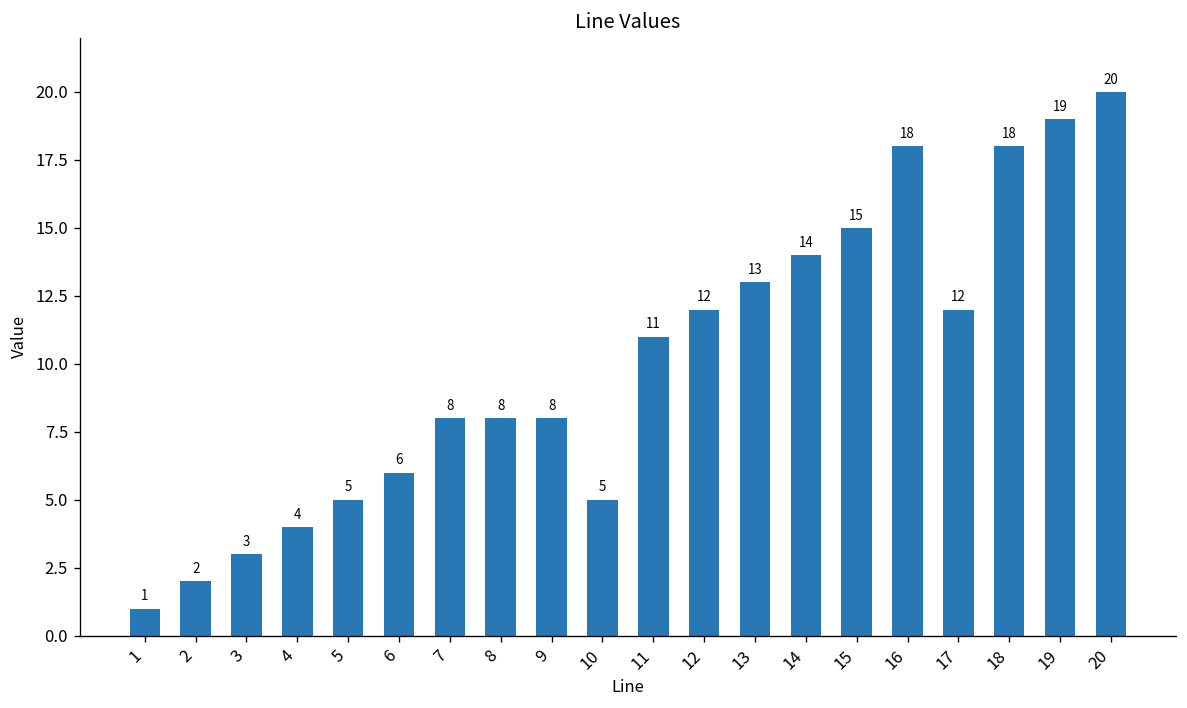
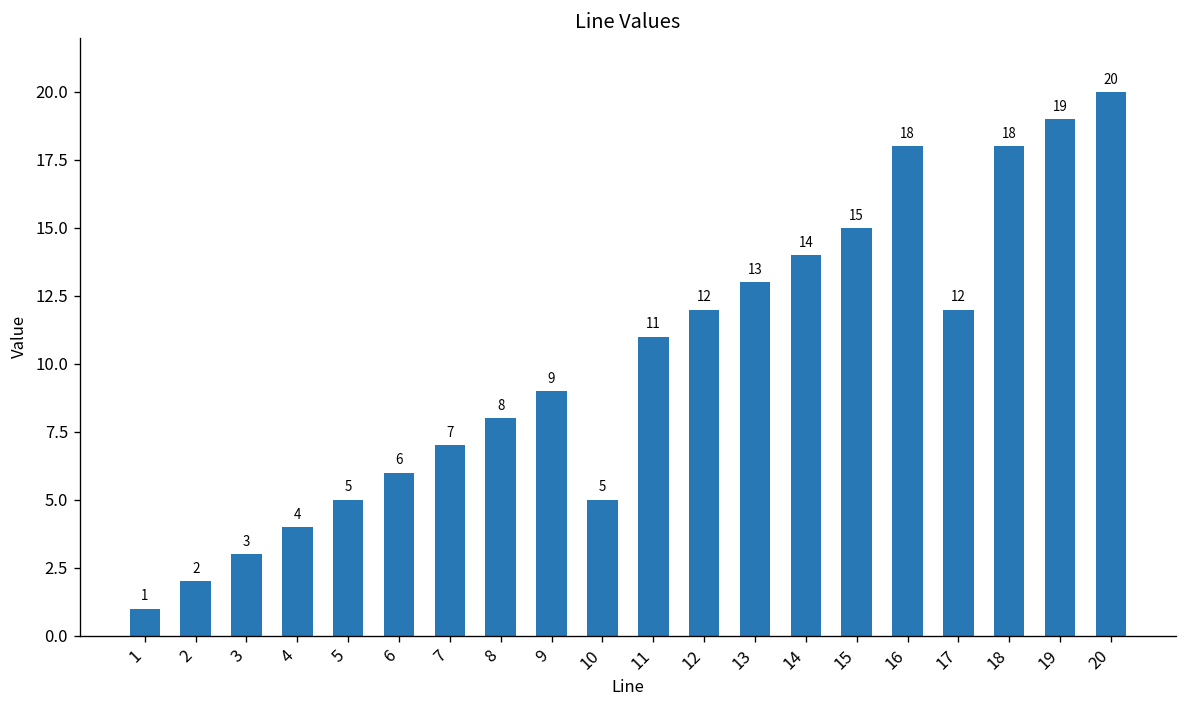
7: 8 -> 7
9: 8 -> 9
